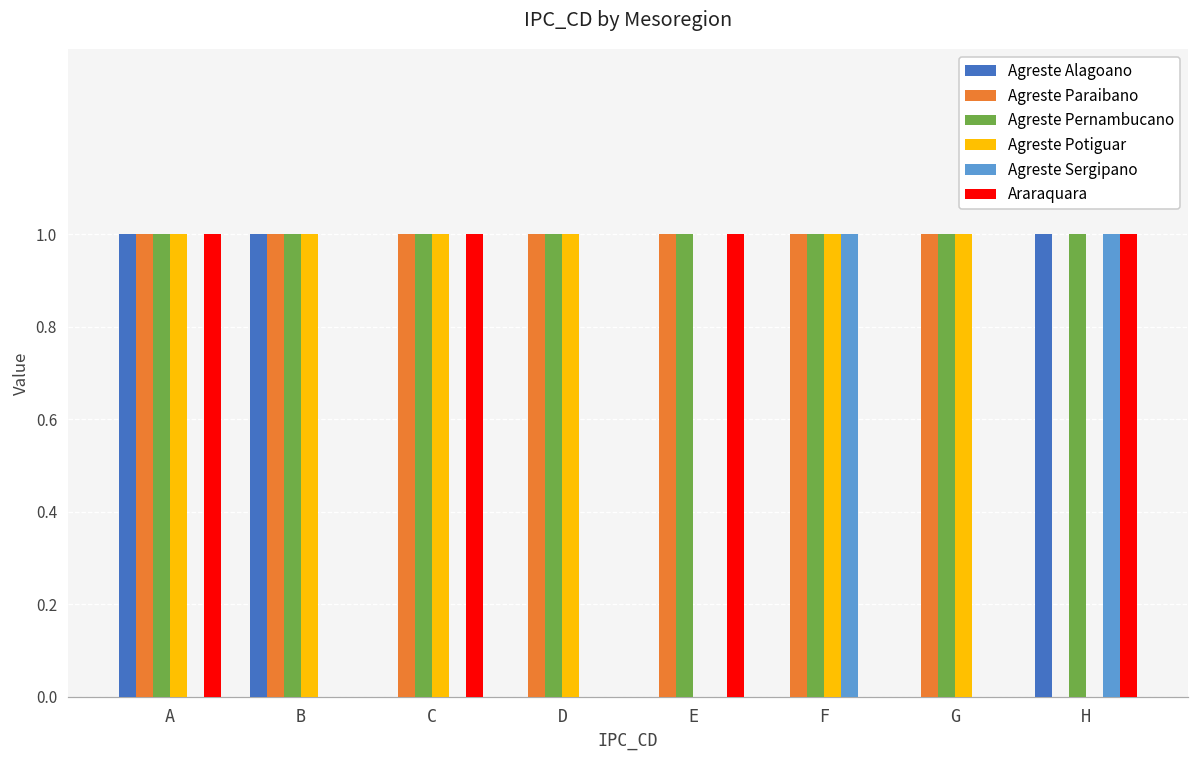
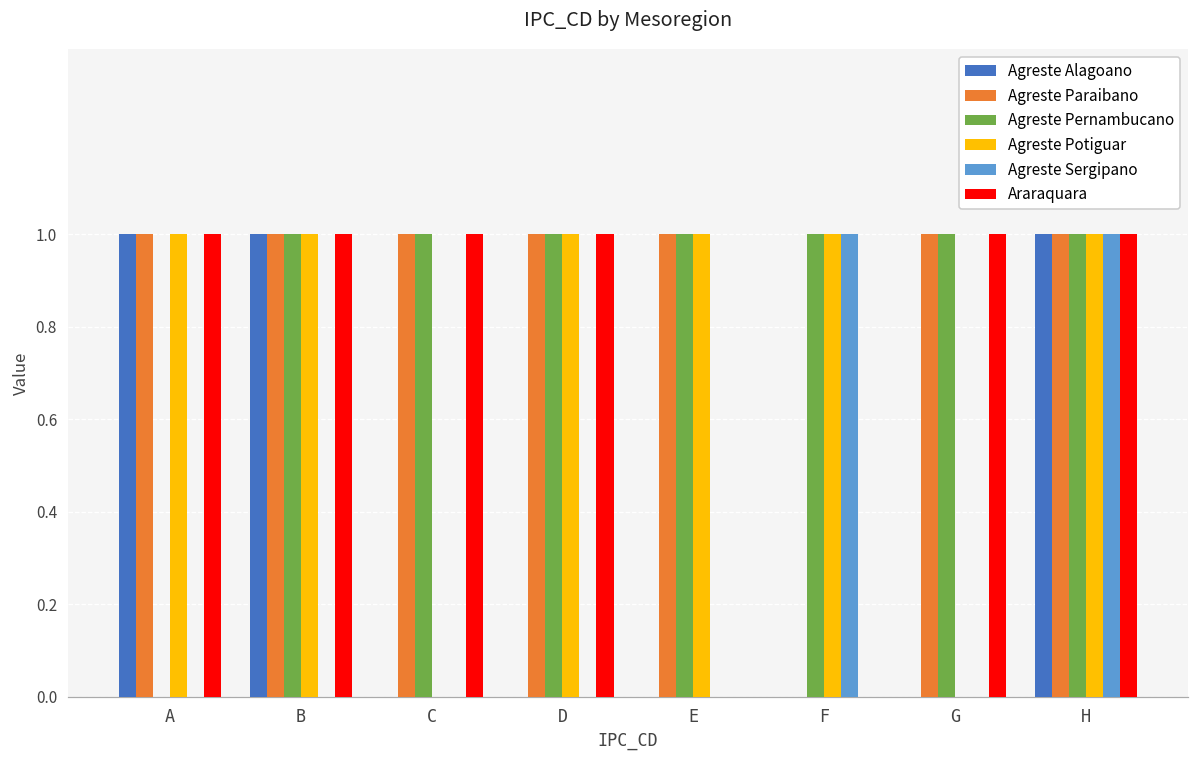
Agreste Pernambucano, A: 1 -> 0
Araraquara, B: 0 -> 1
Agreste Potiguar, C: 1 -> 0
Araraquara, D: 0 -> 1
Agreste Potiguar, E: 0 -> 1
Araraquara, E: 1 -> 0
Agreste Paraibano, F: 1 -> 0
Agreste Potiguar, G: 1 -> 0
Araraquara, G: 0 -> 1
Agreste Paraibano, H: 0 -> 1
Agreste Potiguar, H: 0 -> 1
